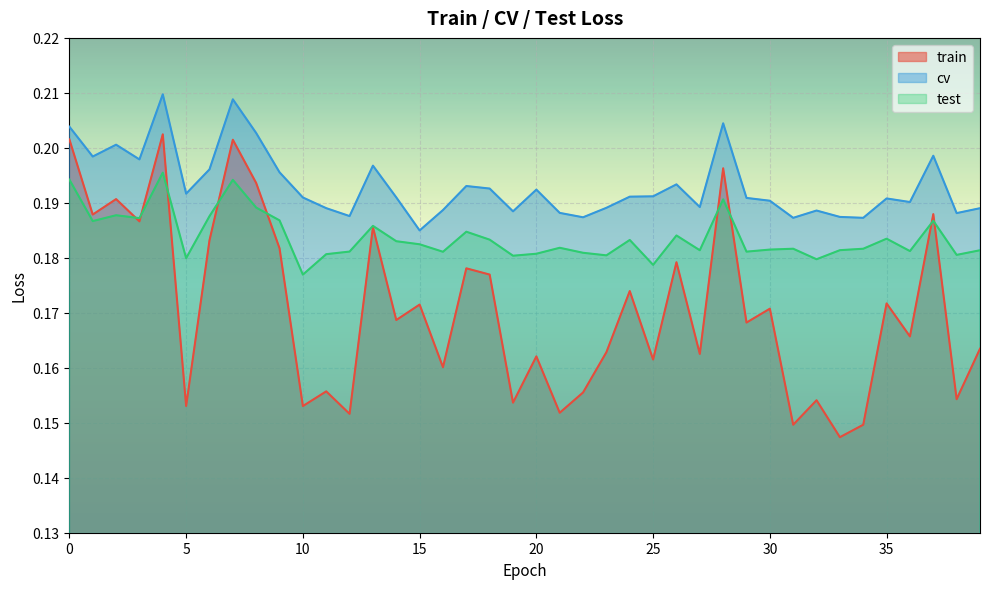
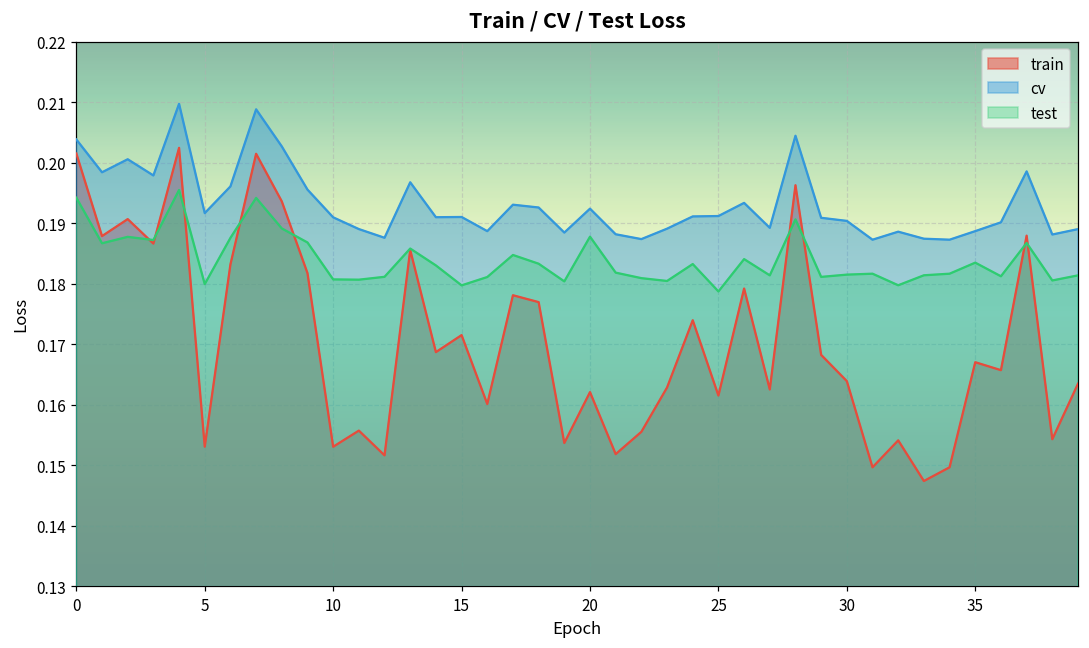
test, 10: 0.177 -> 0.181
cv, 15: 0.185 -> 0.191
test, 15: 0.182 -> 0.180
test, 20: 0.181 -> 0.188
train, 30: 0.171 -> 0.164
train, 35: 0.172 -> 0.167
cv, 35: 0.191 -> 0.189
